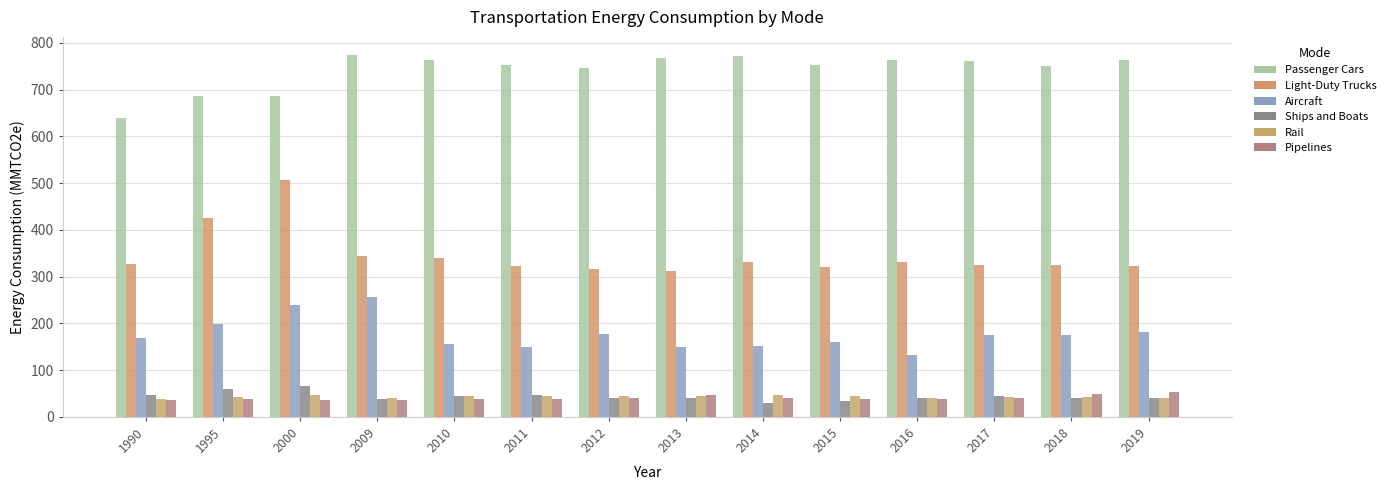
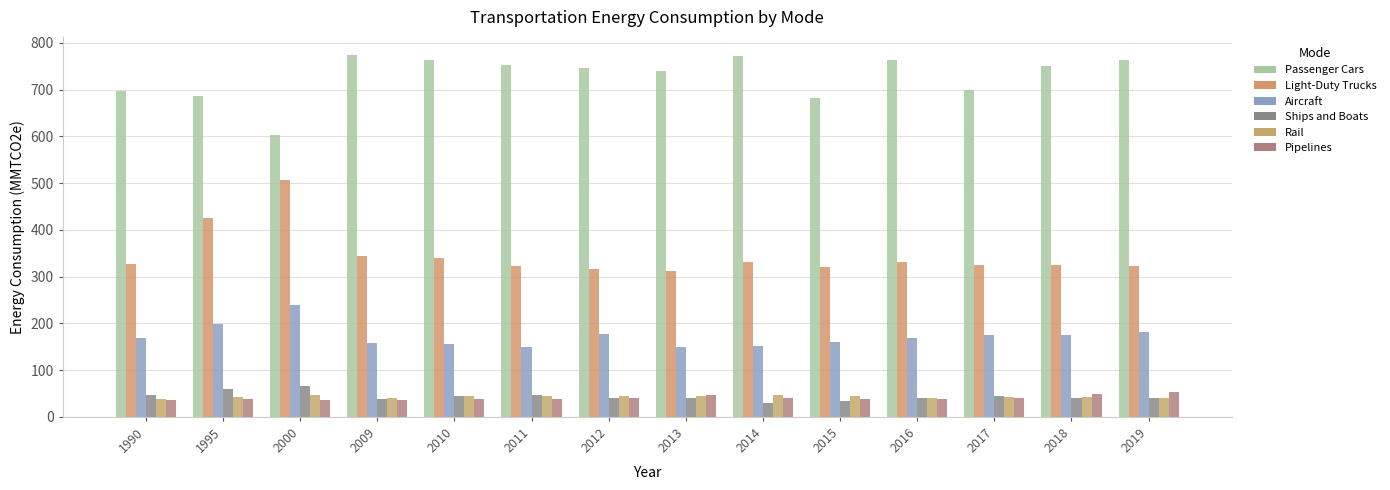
Passenger Cars, 1990: 640 -> 700
Passenger Cars, 2000: 690 -> 600
Aircraft, 2009: 260 -> 160
Passenger Cars, 2013: 770 -> 740
Passenger Cars, 2015: 750 -> 680
Aircraft, 2016: 130 -> 170
Passenger Cars, 2017: 760 -> 700
